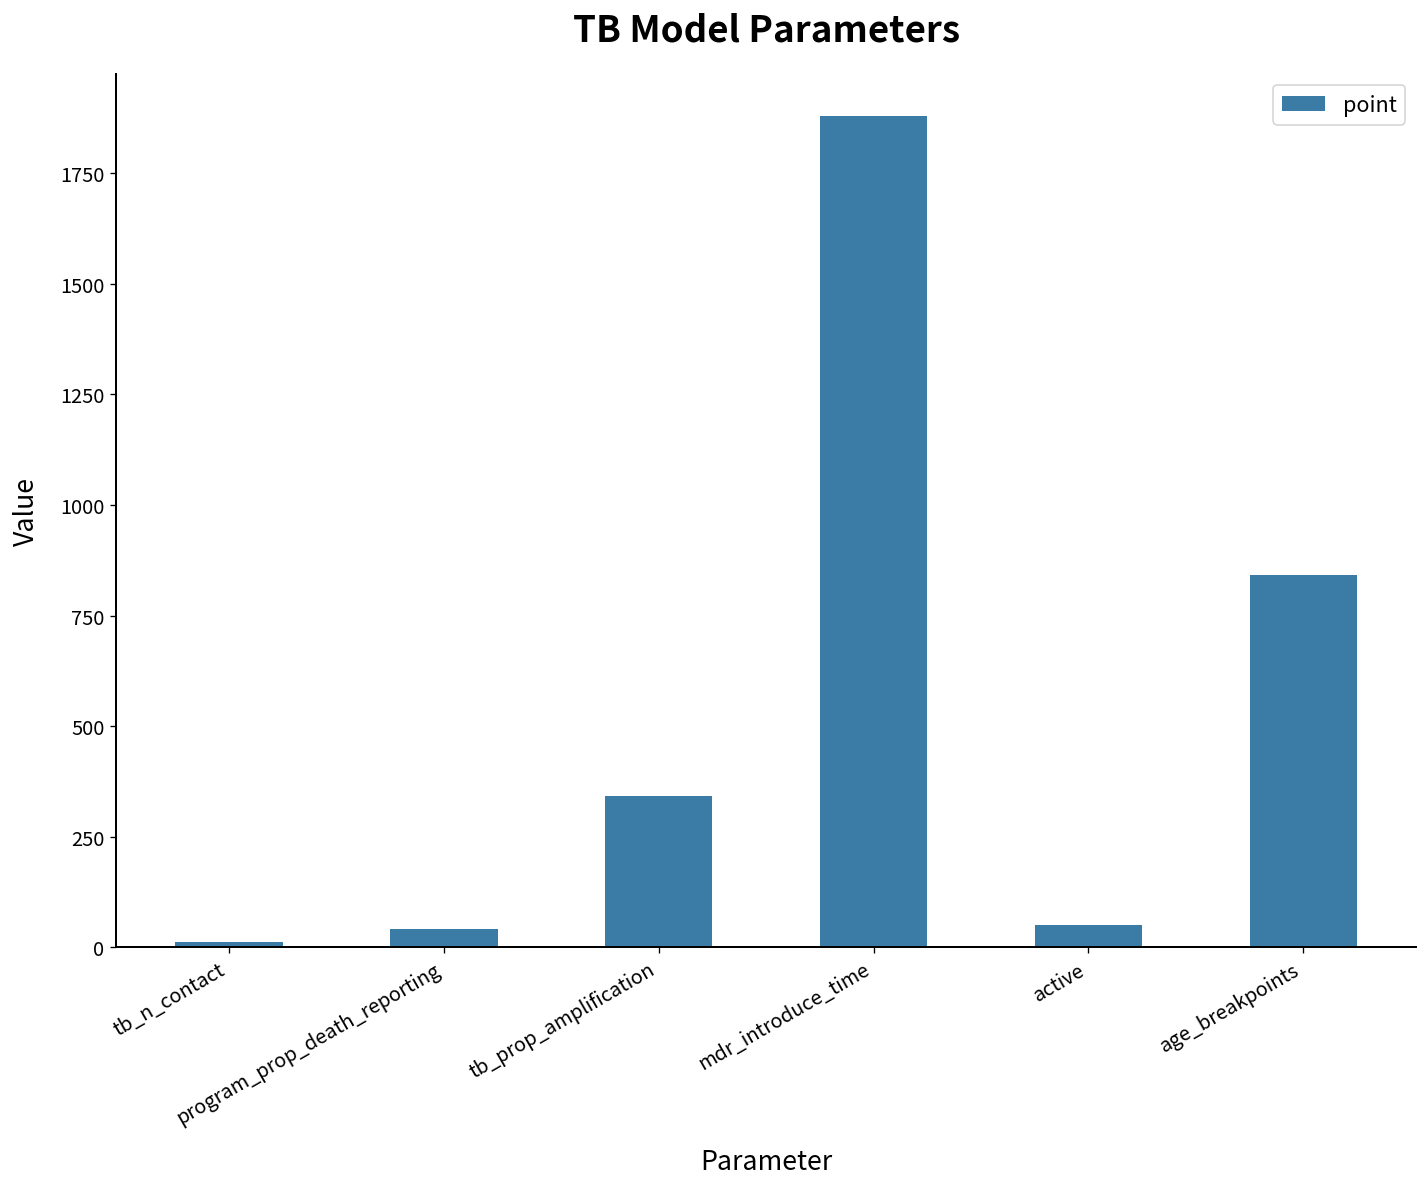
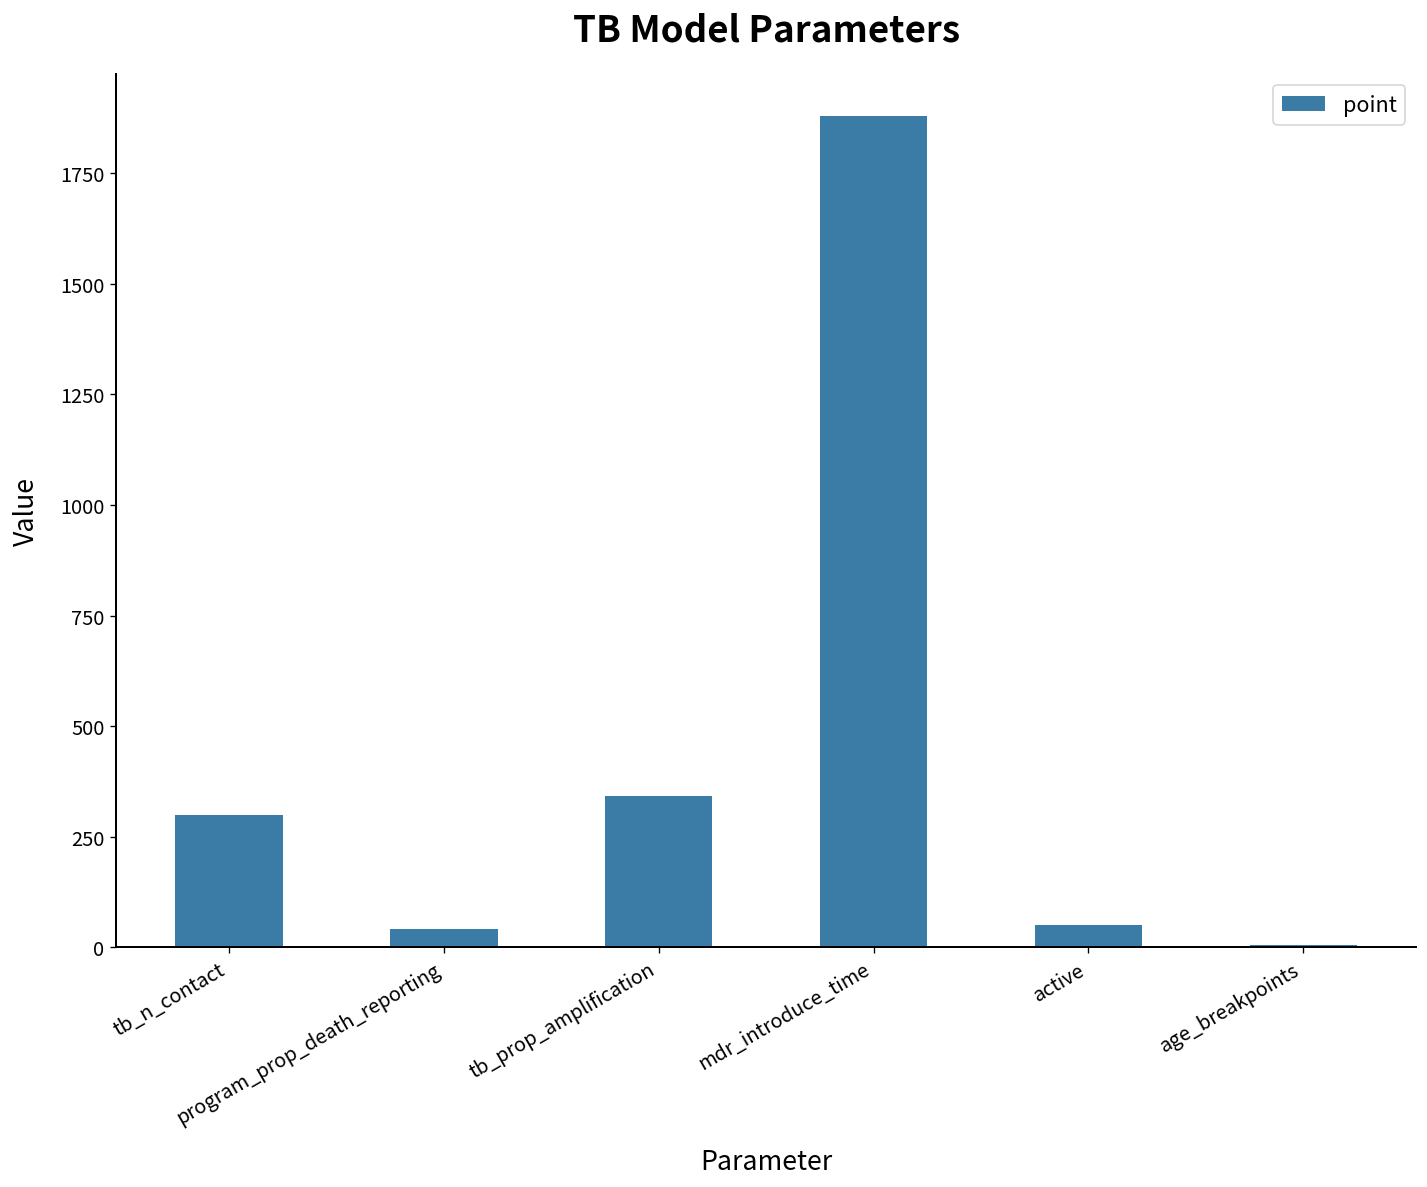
tb_n_contact: 10 -> 300
age_breakpoints: 840 -> 10
